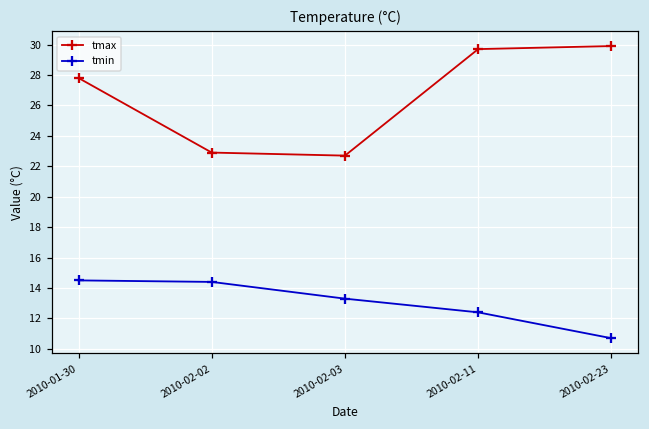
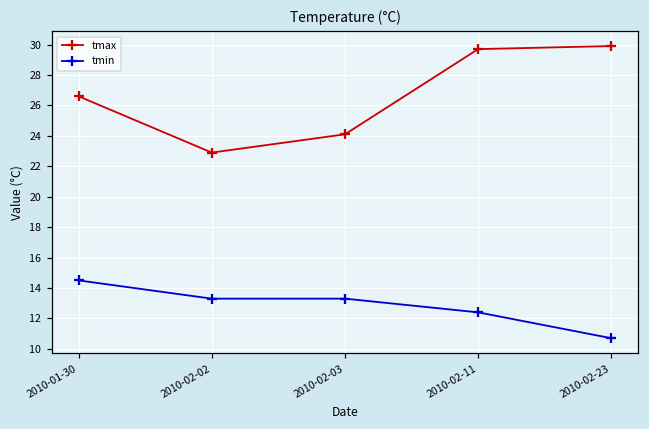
tmax, 2010-01-30: 27.8 -> 26.6
tmin, 2010-02-02: 14.4 -> 13.3
tmax, 2010-02-03: 22.7 -> 24.1
